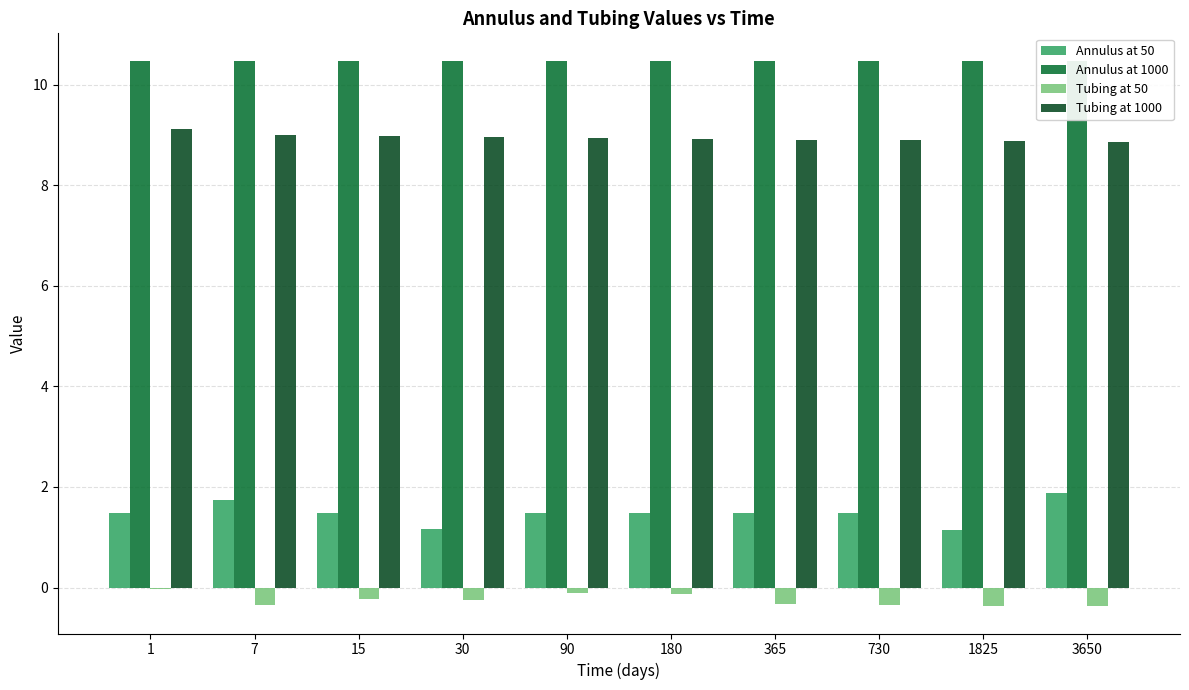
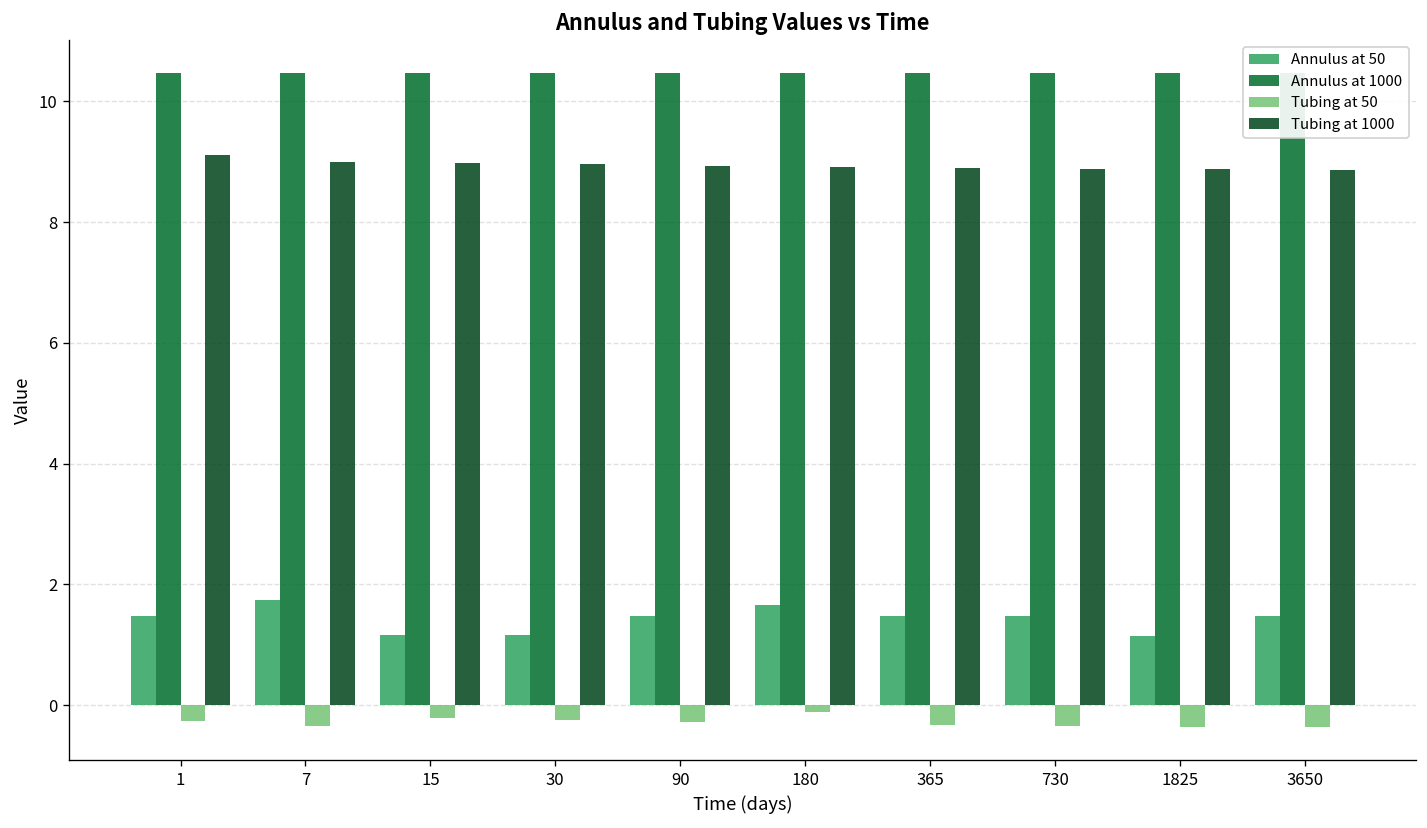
Tubing at 50, 1: 0.0 -> -0.3
Annulus at 50, 15: 1.5 -> 1.2
Tubing at 50, 90: -0.1 -> -0.3
Annulus at 50, 180: 1.5 -> 1.7
Annulus at 50, 3650: 1.9 -> 1.5
